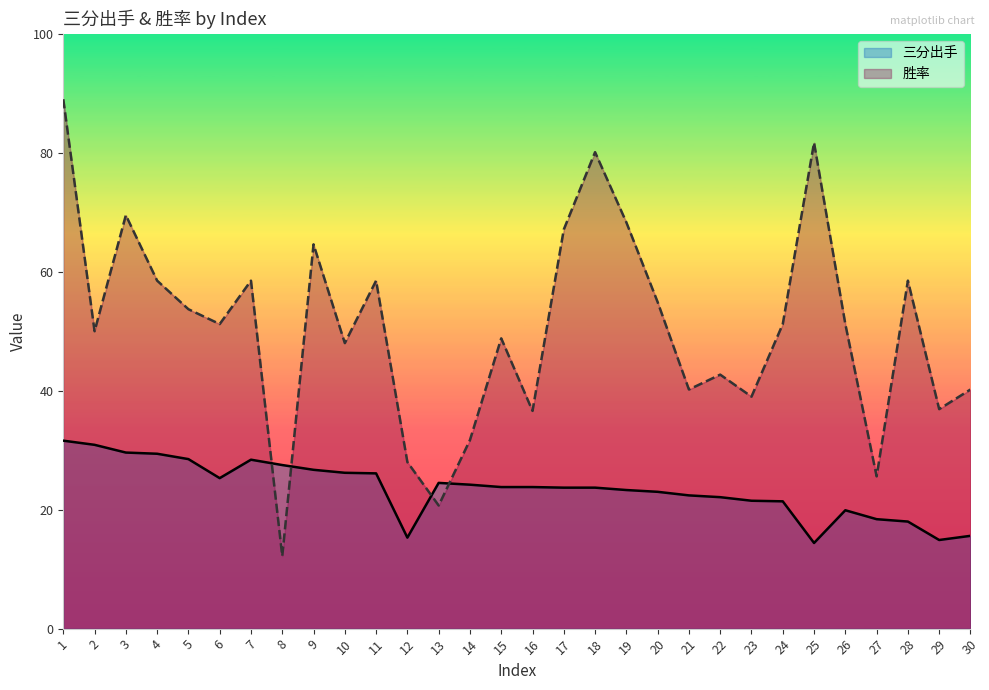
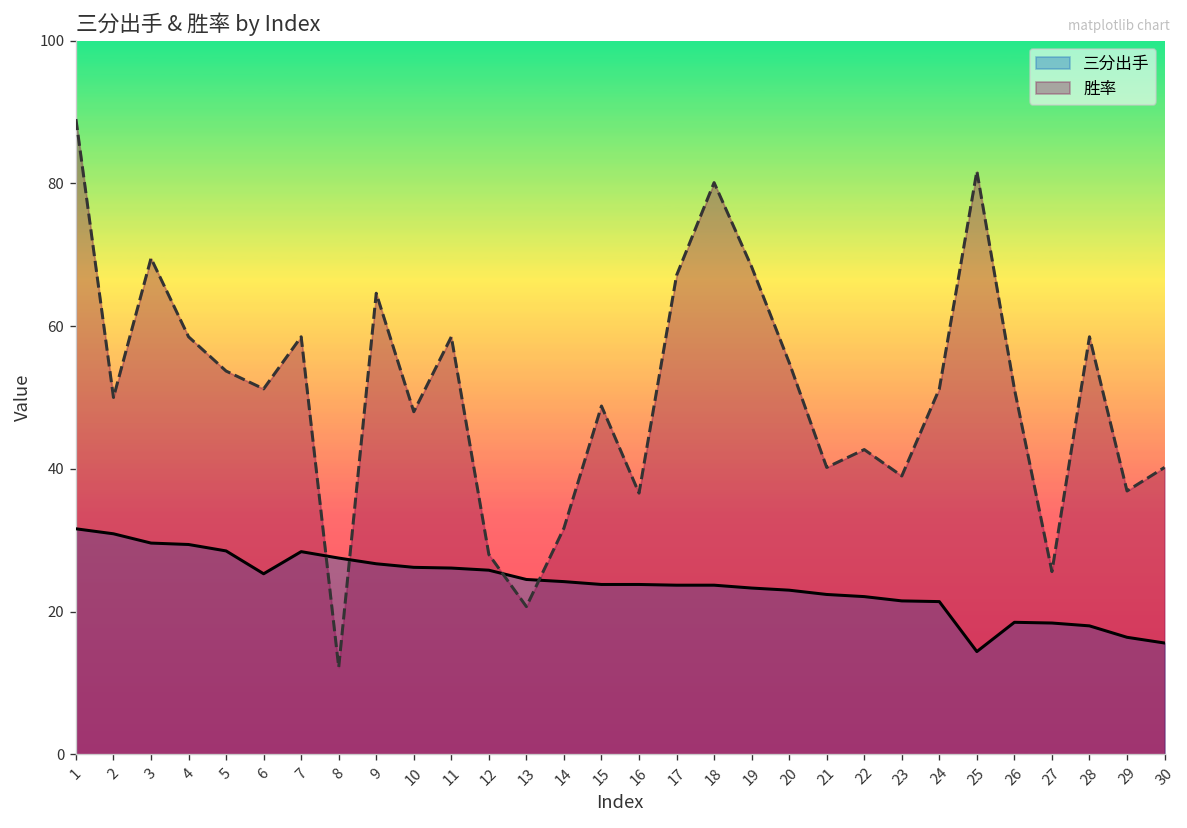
三分出手, 12: 15 -> 26
三分出手, 26: 20 -> 19
三分出手, 29: 15 -> 16
